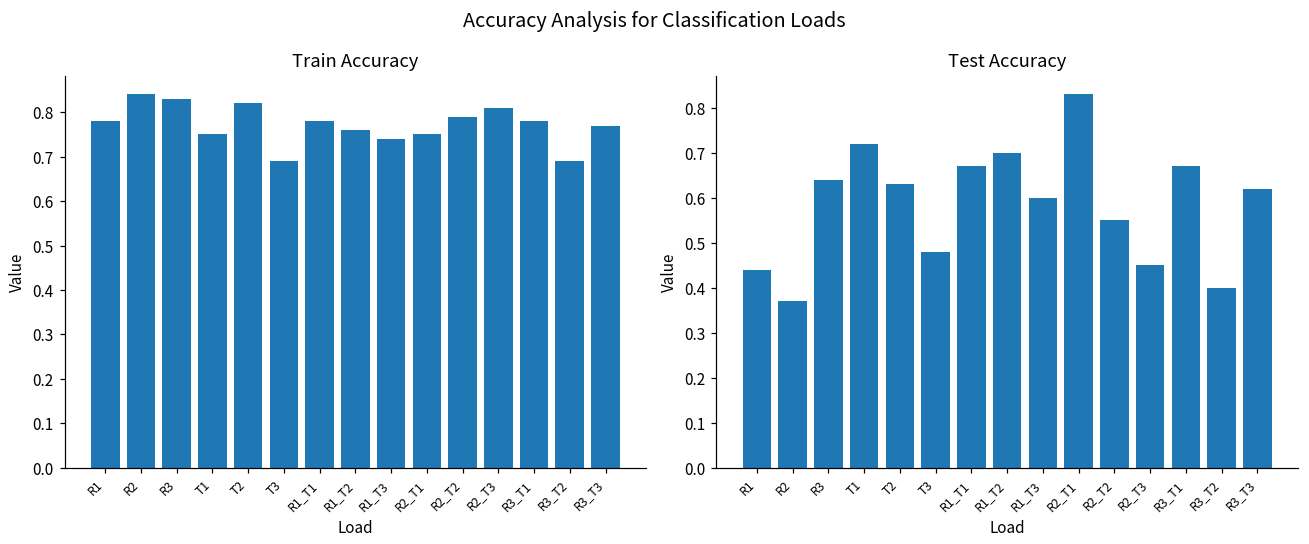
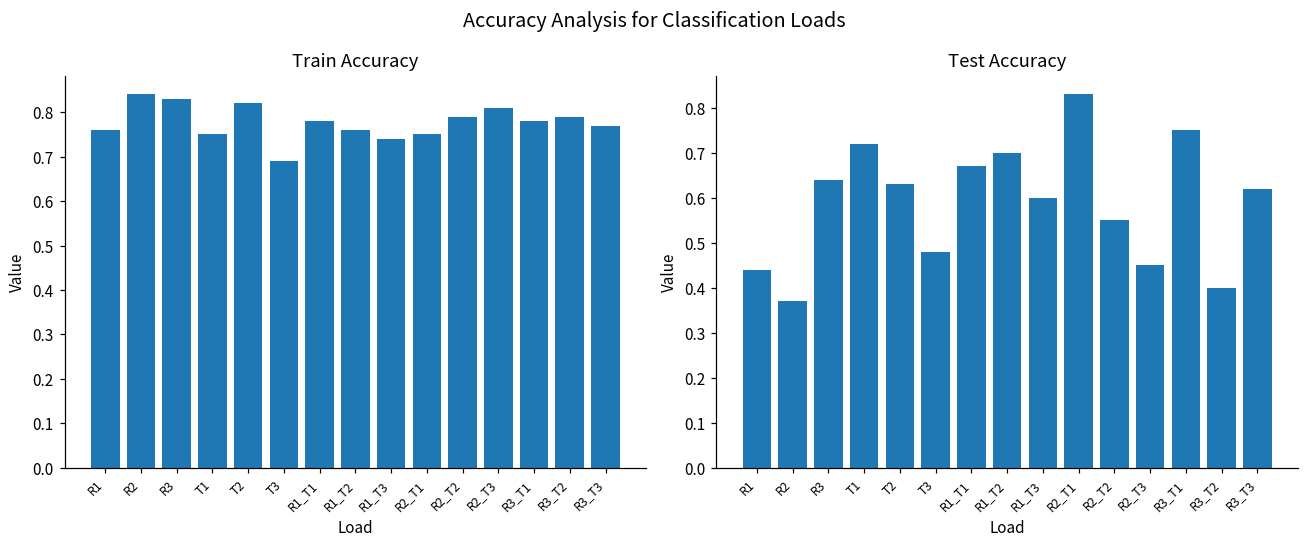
Train Accuracy, R1: 0.78 -> 0.76
Train Accuracy, R3_T2: 0.69 -> 0.79
Test Accuracy, R3_T1: 0.67 -> 0.75
